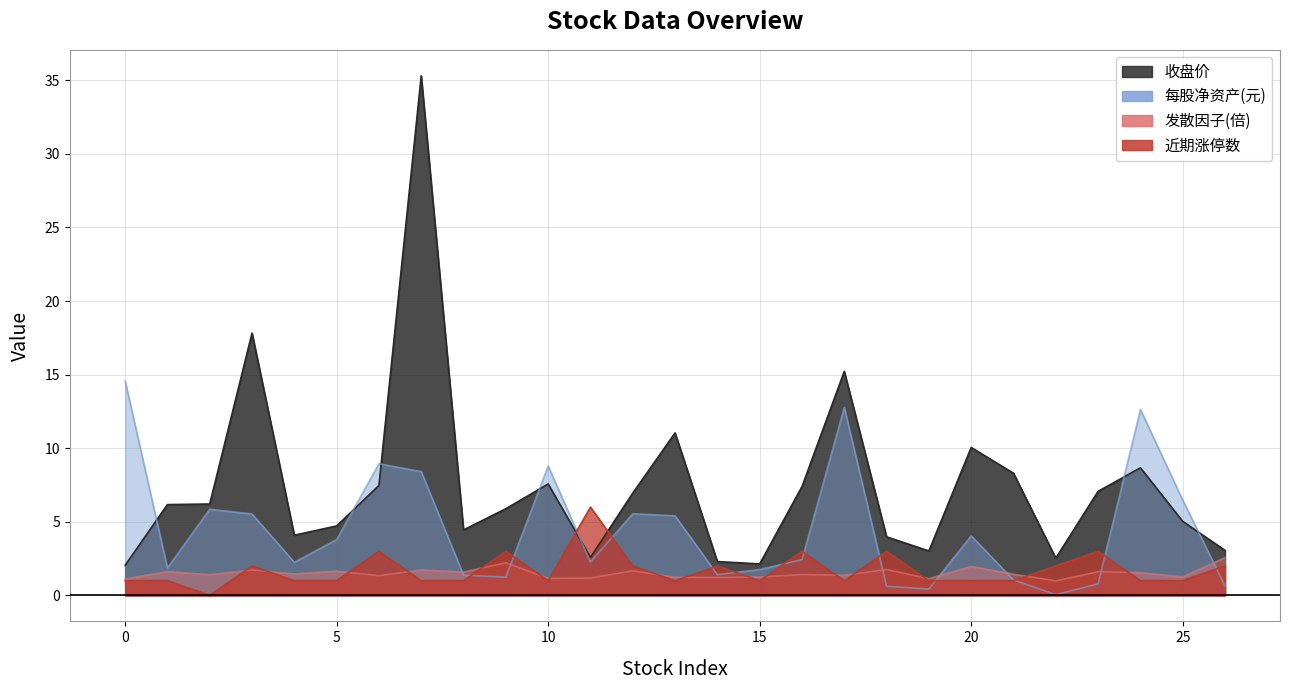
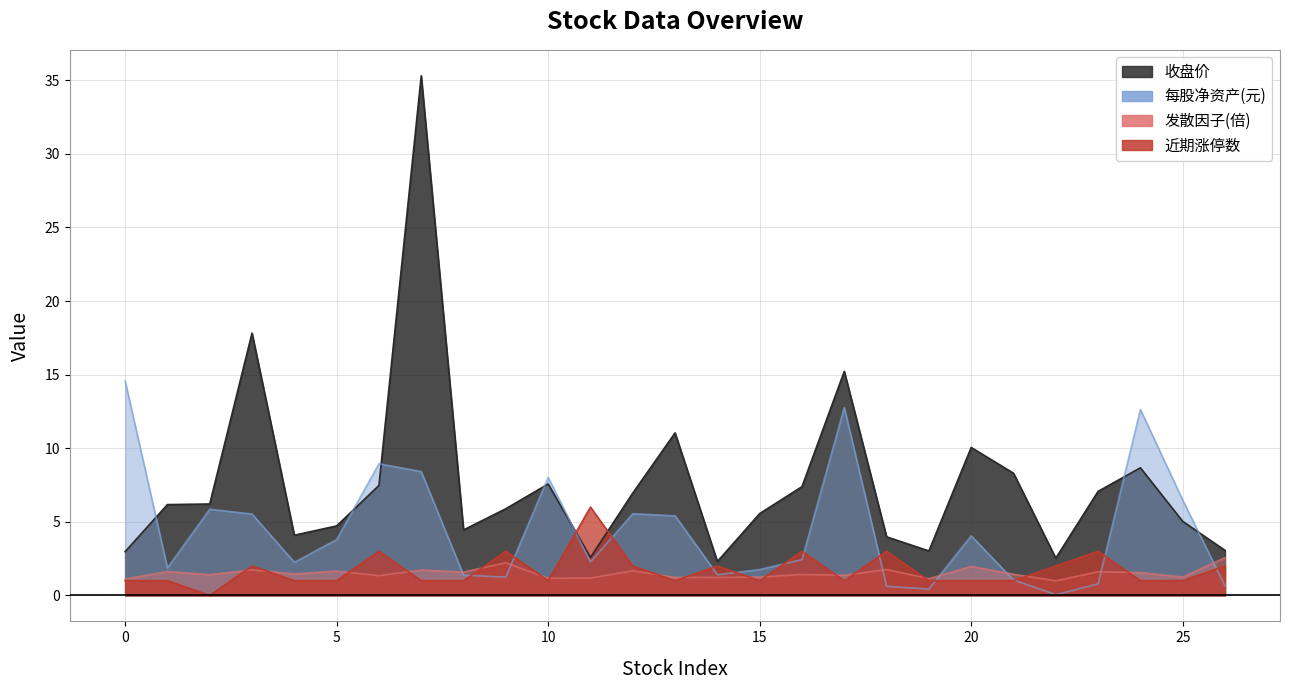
收盘价, 0: 2.0 -> 3.0
每股净资产(元), 10: 8.8 -> 8.0
收盘价, 15: 2.1 -> 5.6
